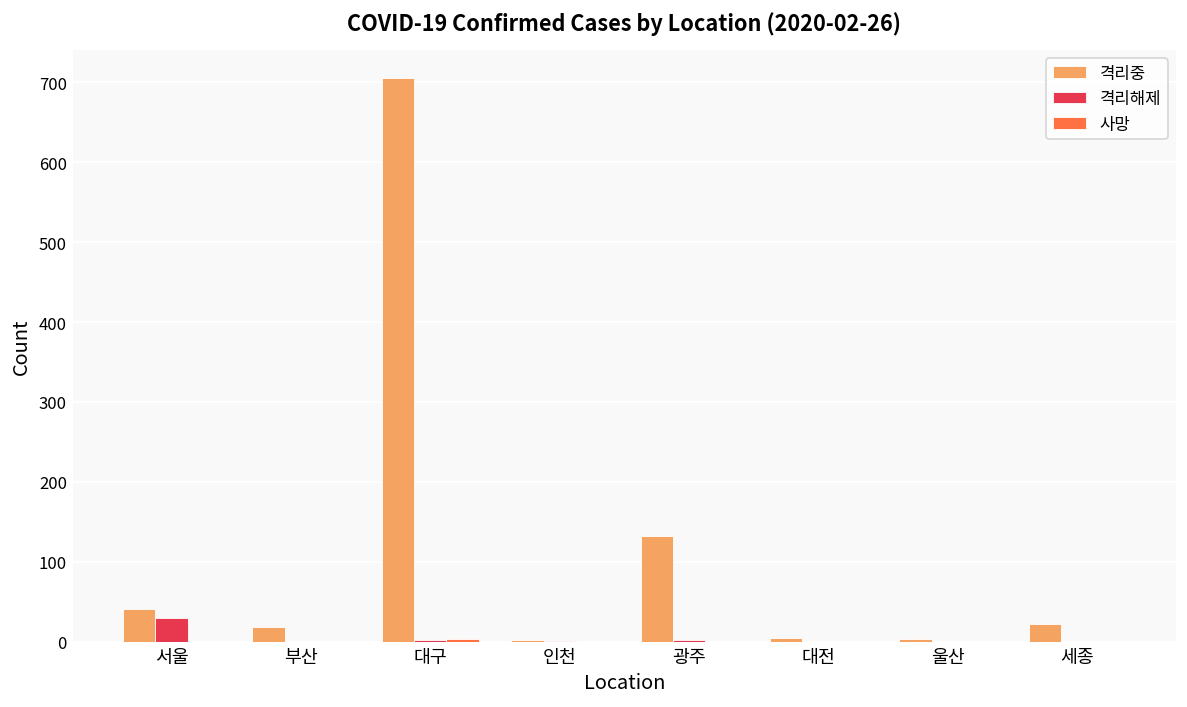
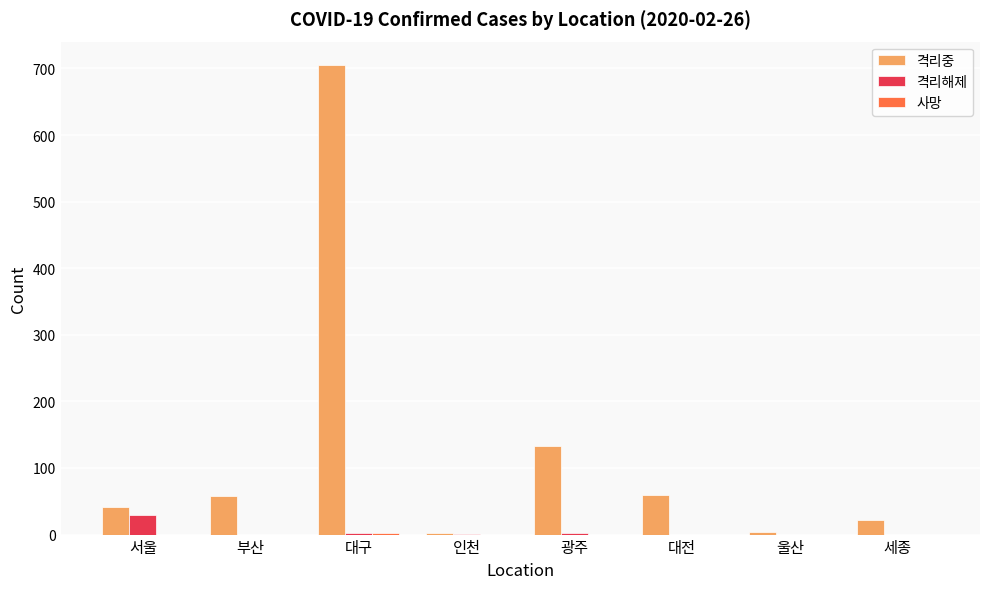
격리중, 부산: 20 -> 60
격리중, 대전: 10 -> 60
